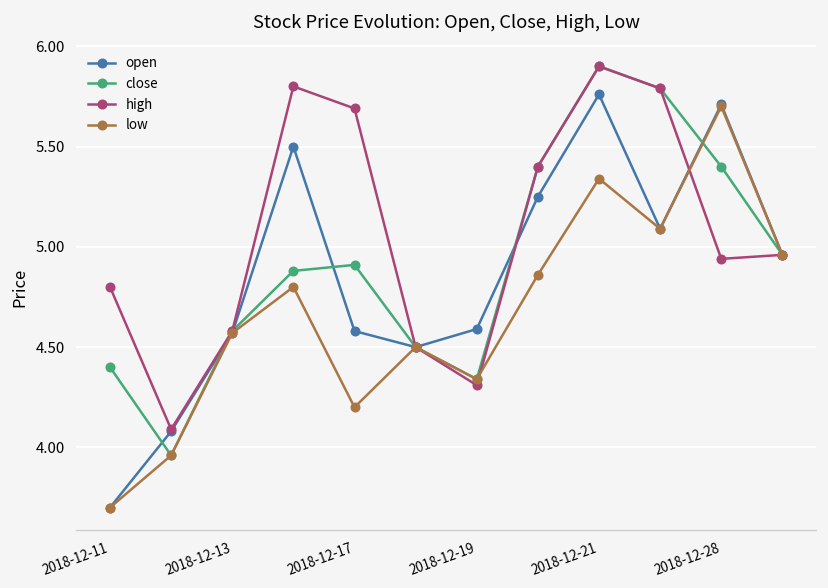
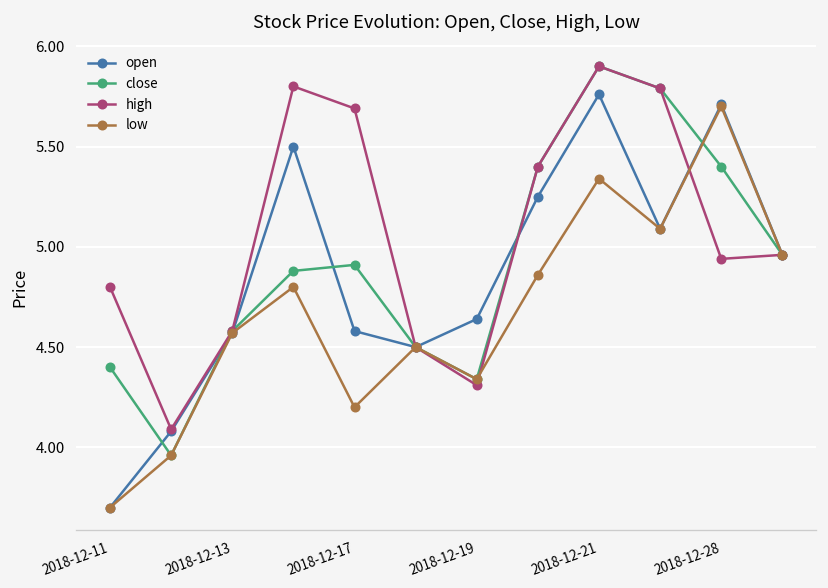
open, 2018-12-19: 4.59 -> 4.64
